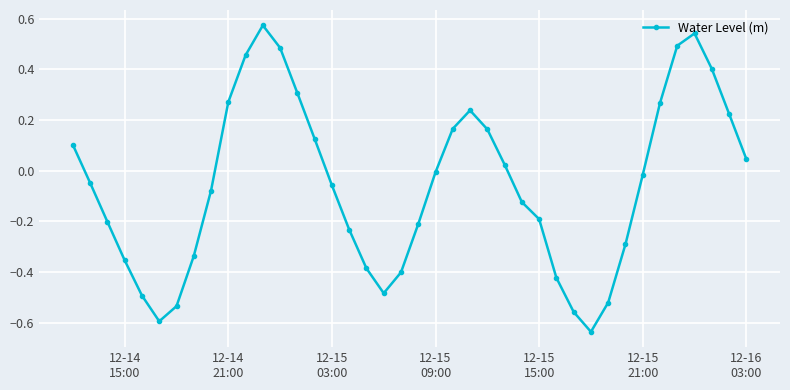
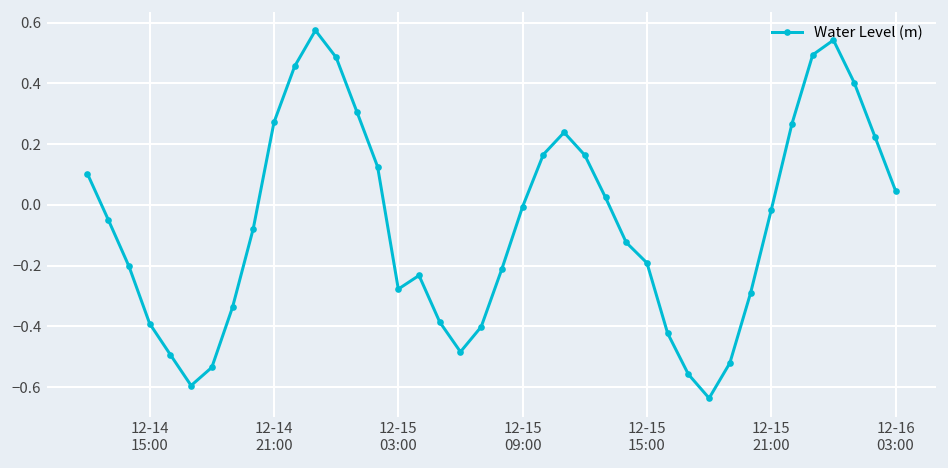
12-14 15:00: -0.35 -> -0.39
12-15 03:00: -0.06 -> -0.28
